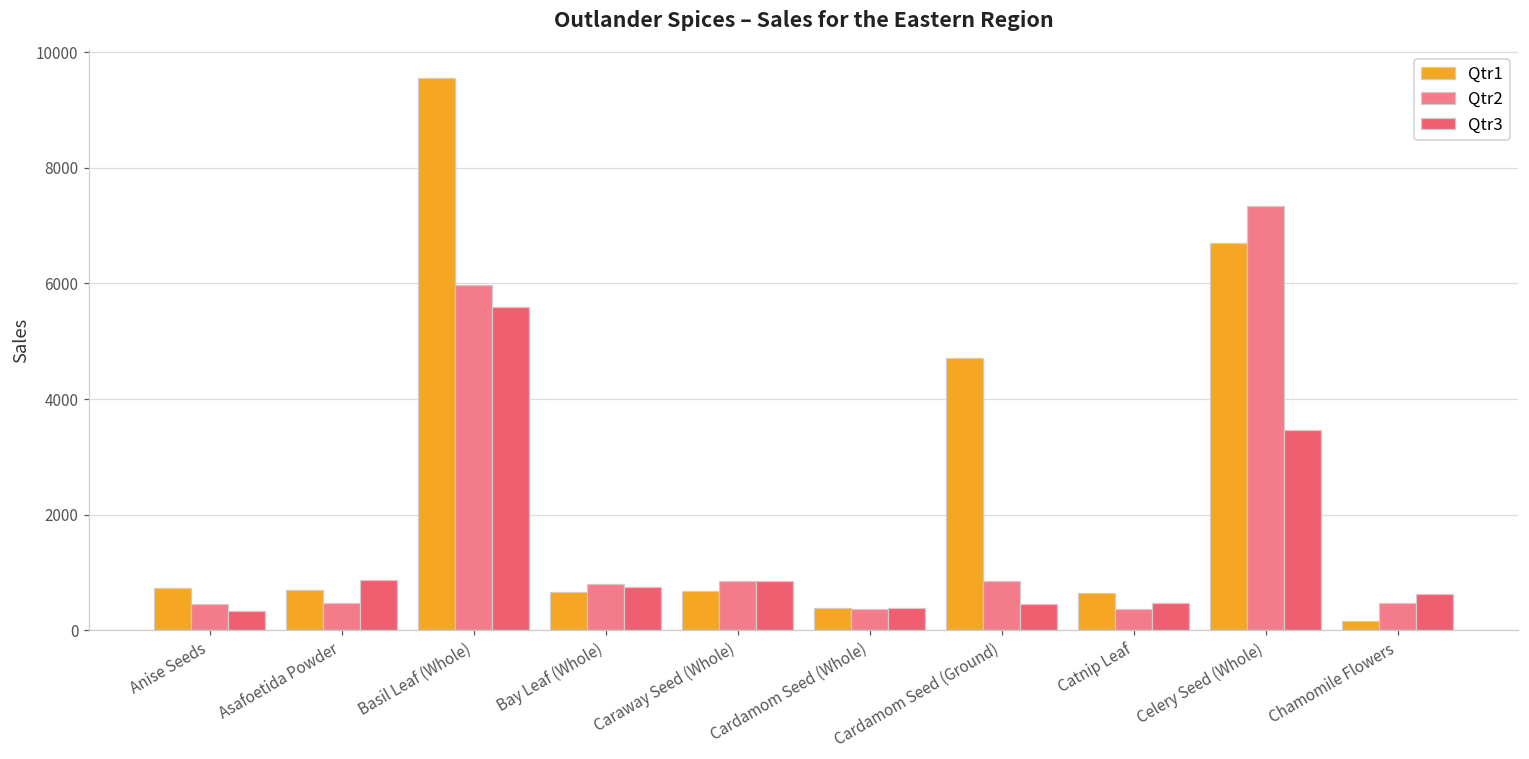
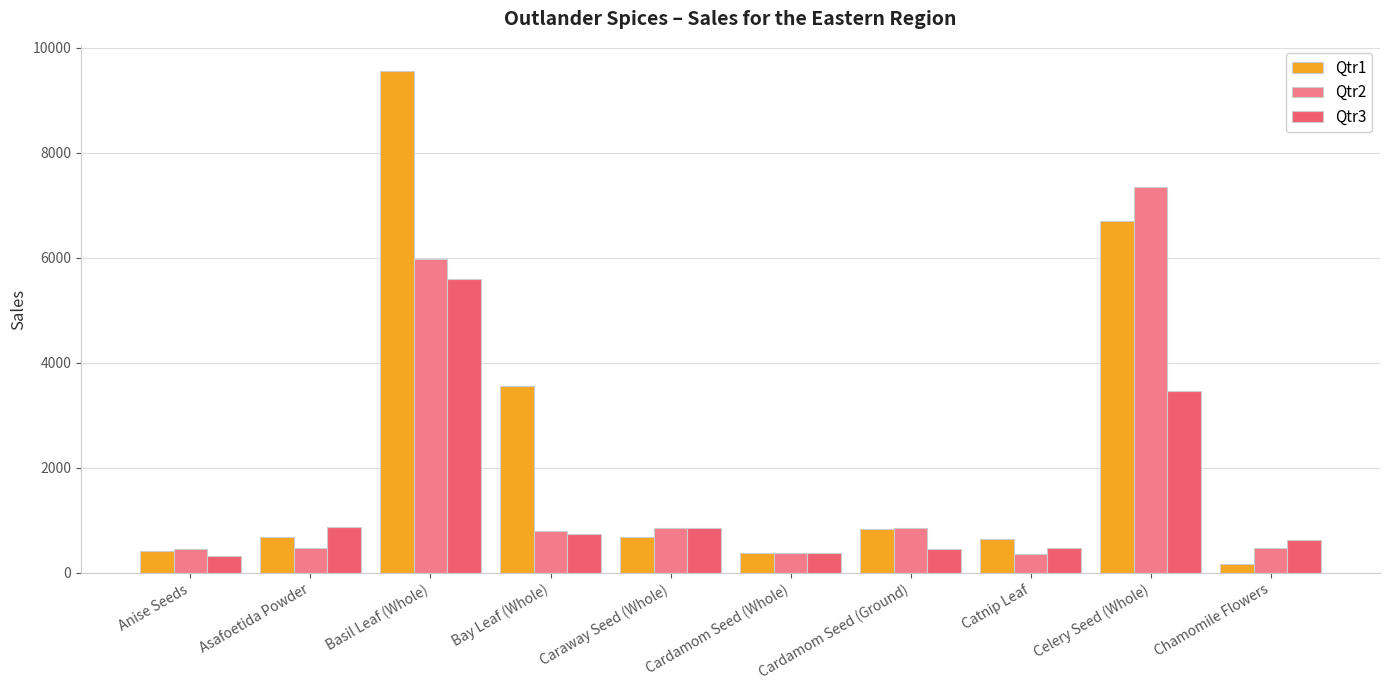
Qtr1, Anise Seeds: 700 -> 400
Qtr1, Bay Leaf (Whole): 700 -> 3500
Qtr1, Cardamom Seed (Ground): 4700 -> 800
